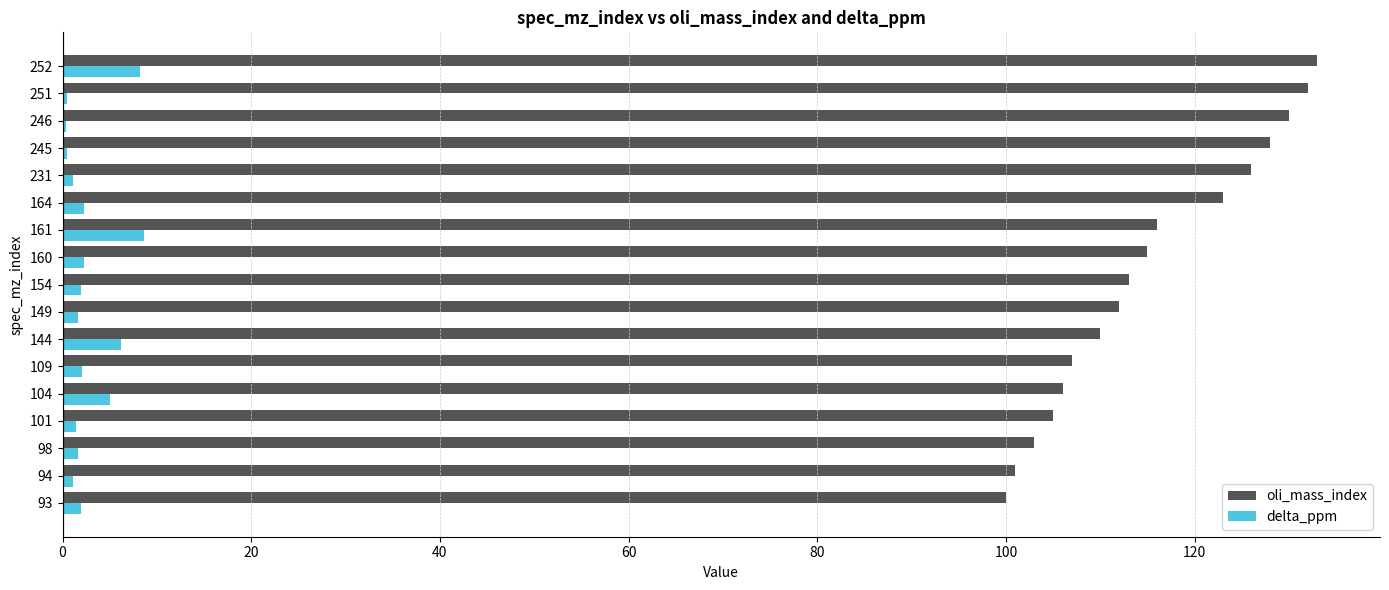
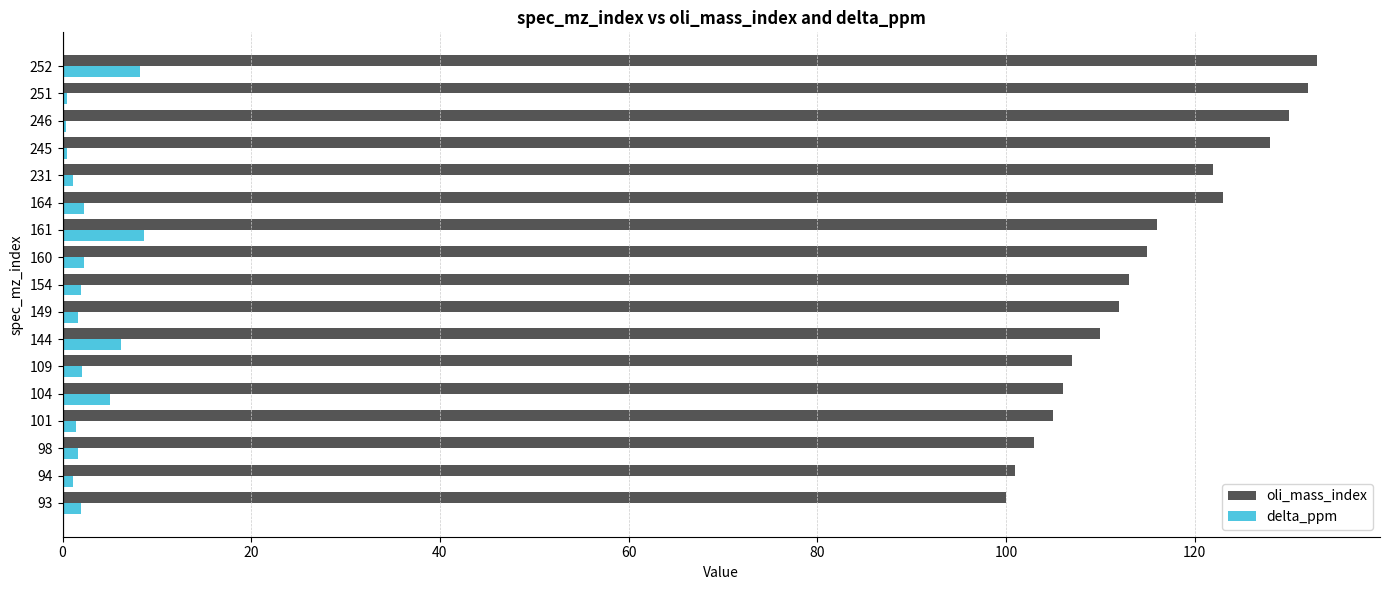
oli_mass_index, 231: 126 -> 122
